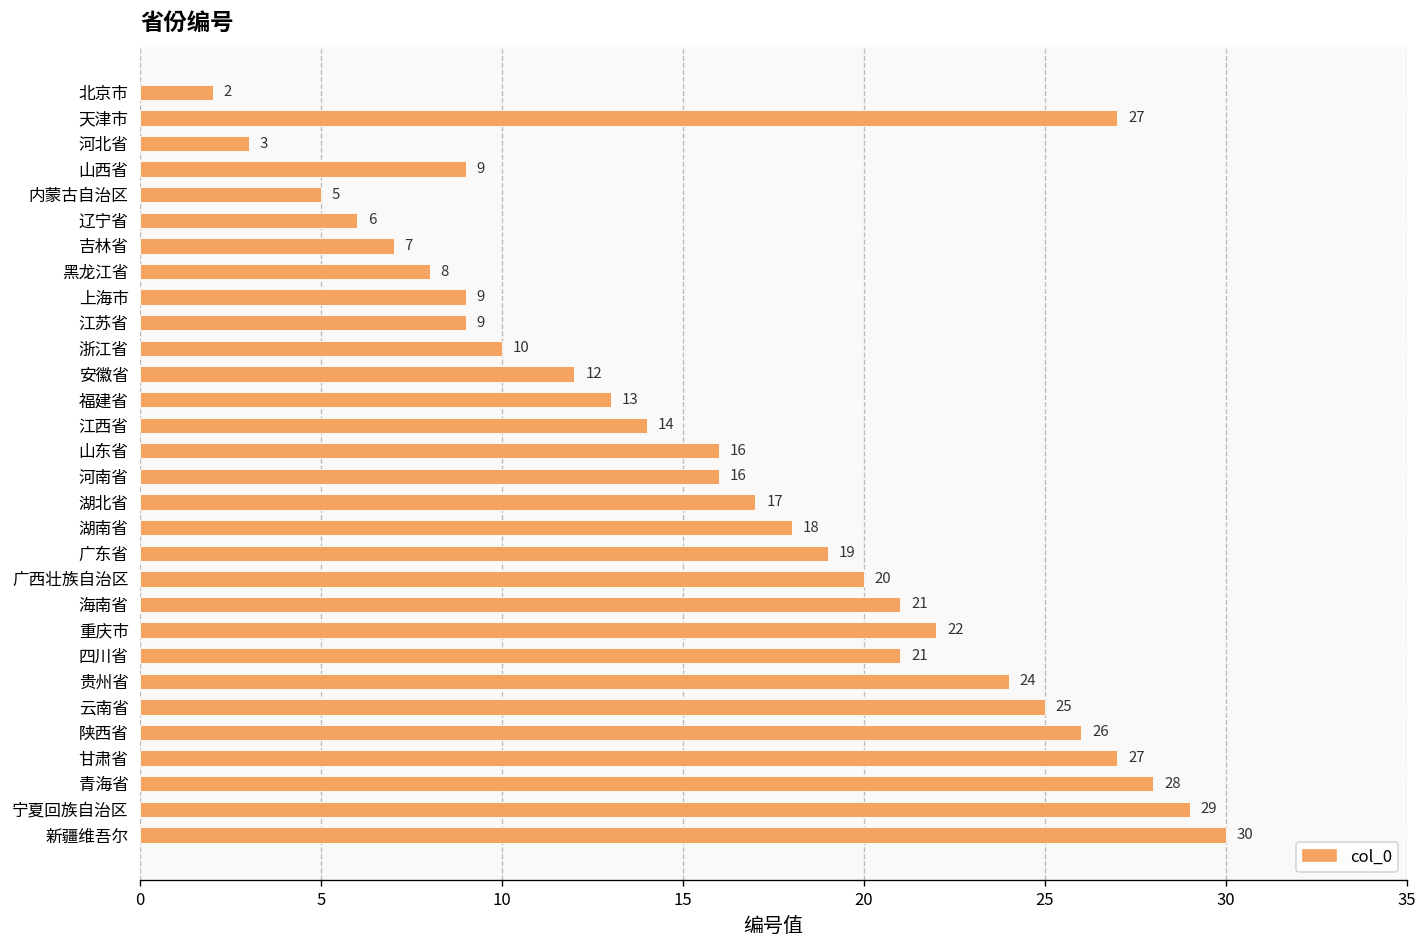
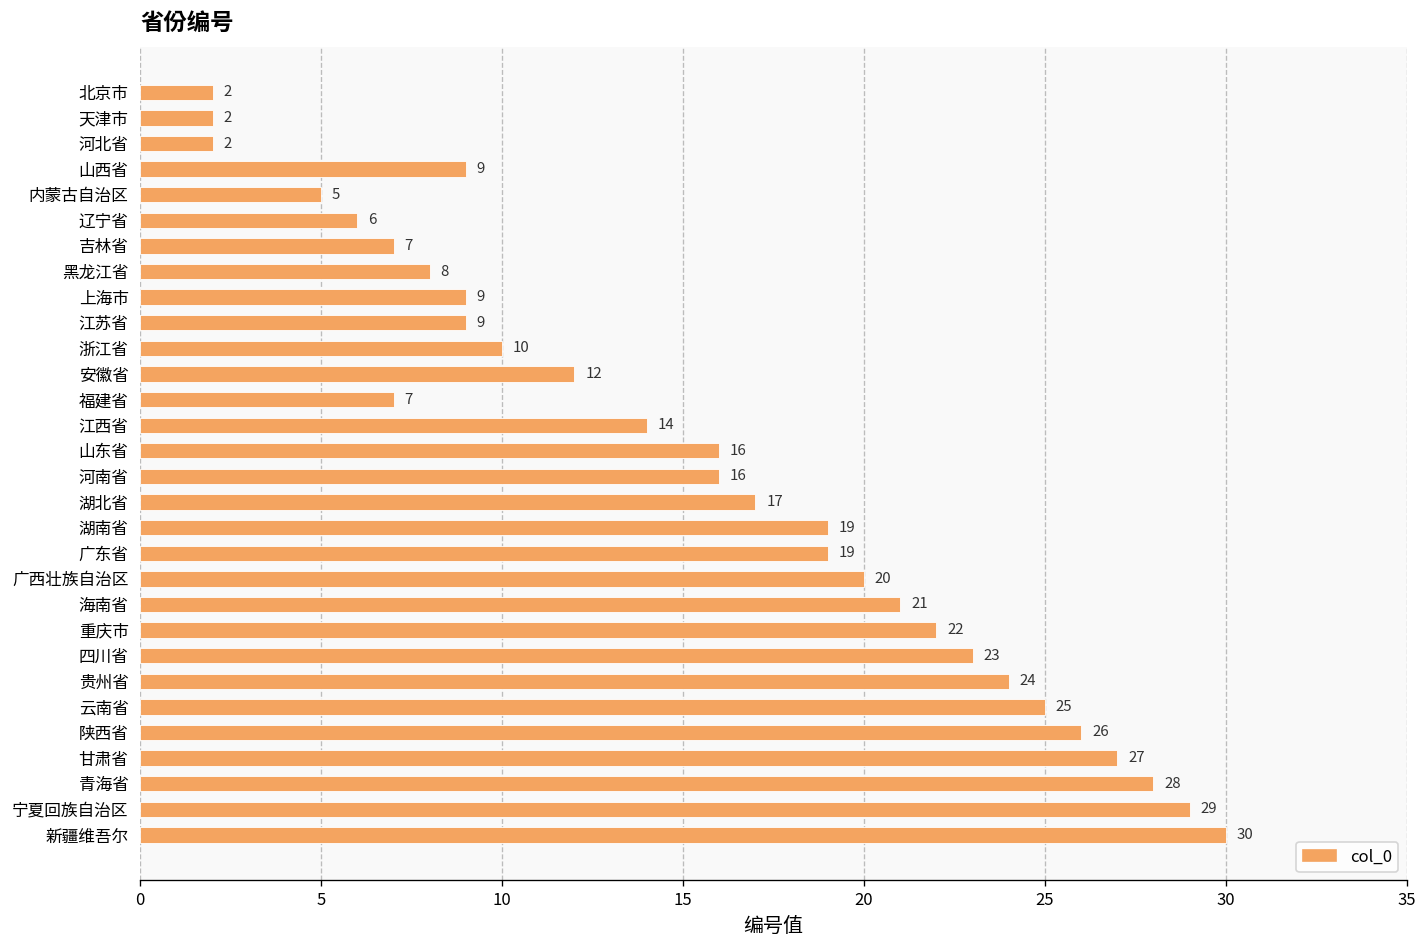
天津市: 27 -> 2
河北省: 3 -> 2
福建省: 13 -> 7
湖南省: 18 -> 19
四川省: 21 -> 23
